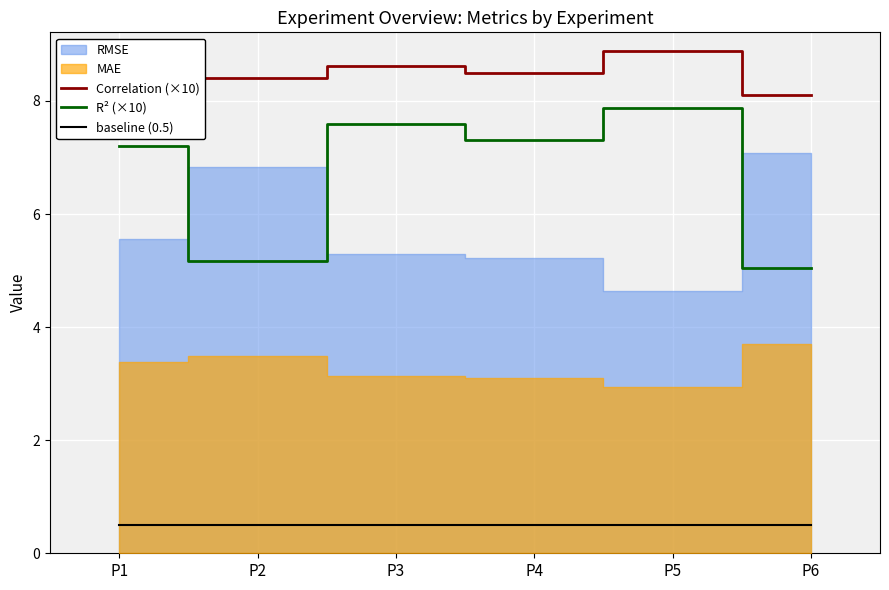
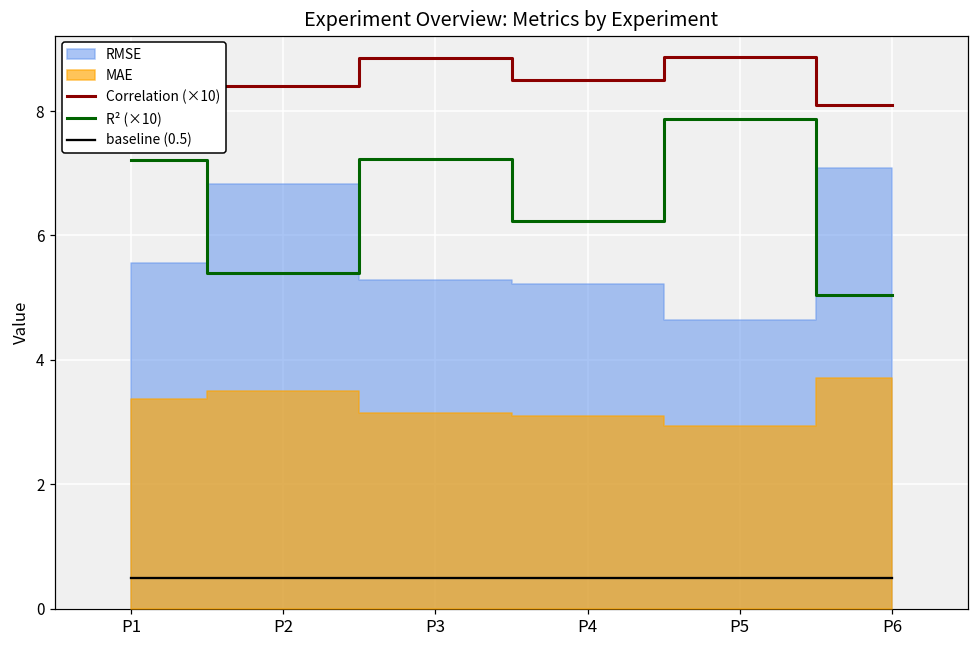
R² (×10), P2: 5.2 -> 5.4
Correlation (×10), P3: 8.6 -> 8.9
R² (×10), P3: 7.6 -> 7.2
R² (×10), P4: 7.3 -> 6.2
